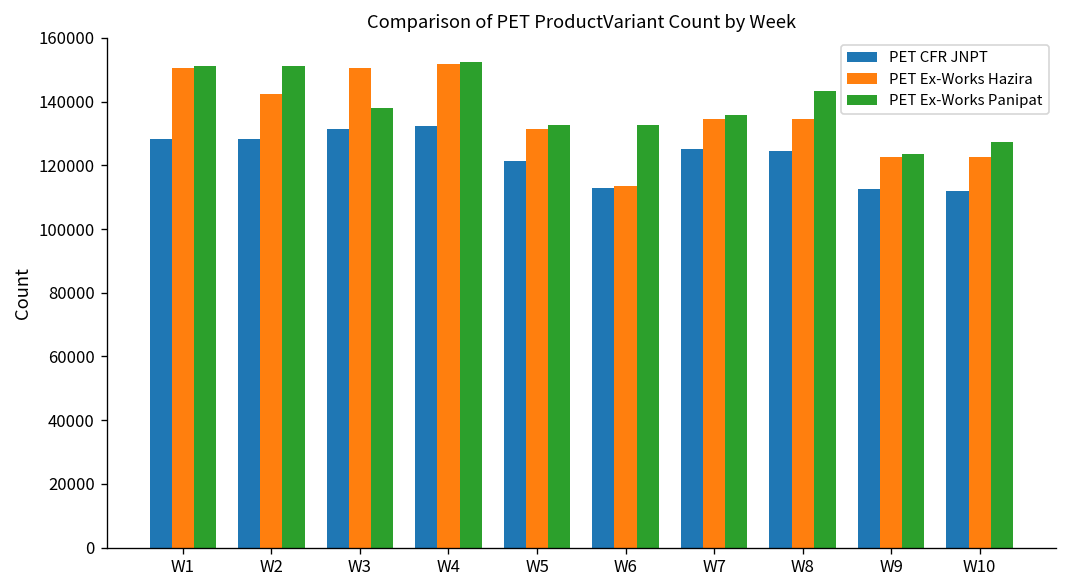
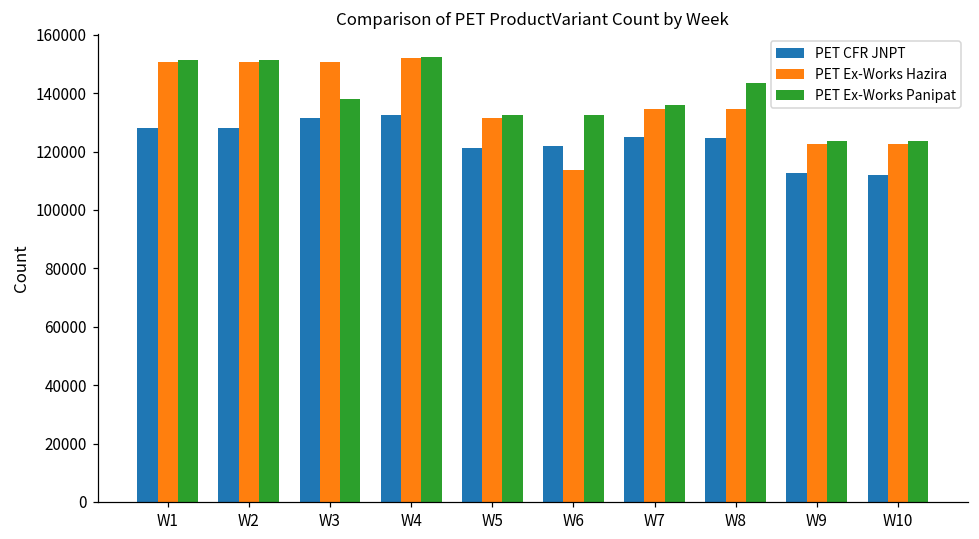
PET Ex-Works Hazira, W2: 143000 -> 151000
PET CFR JNPT, W6: 113000 -> 122000
PET Ex-Works Panipat, W10: 127000 -> 124000
